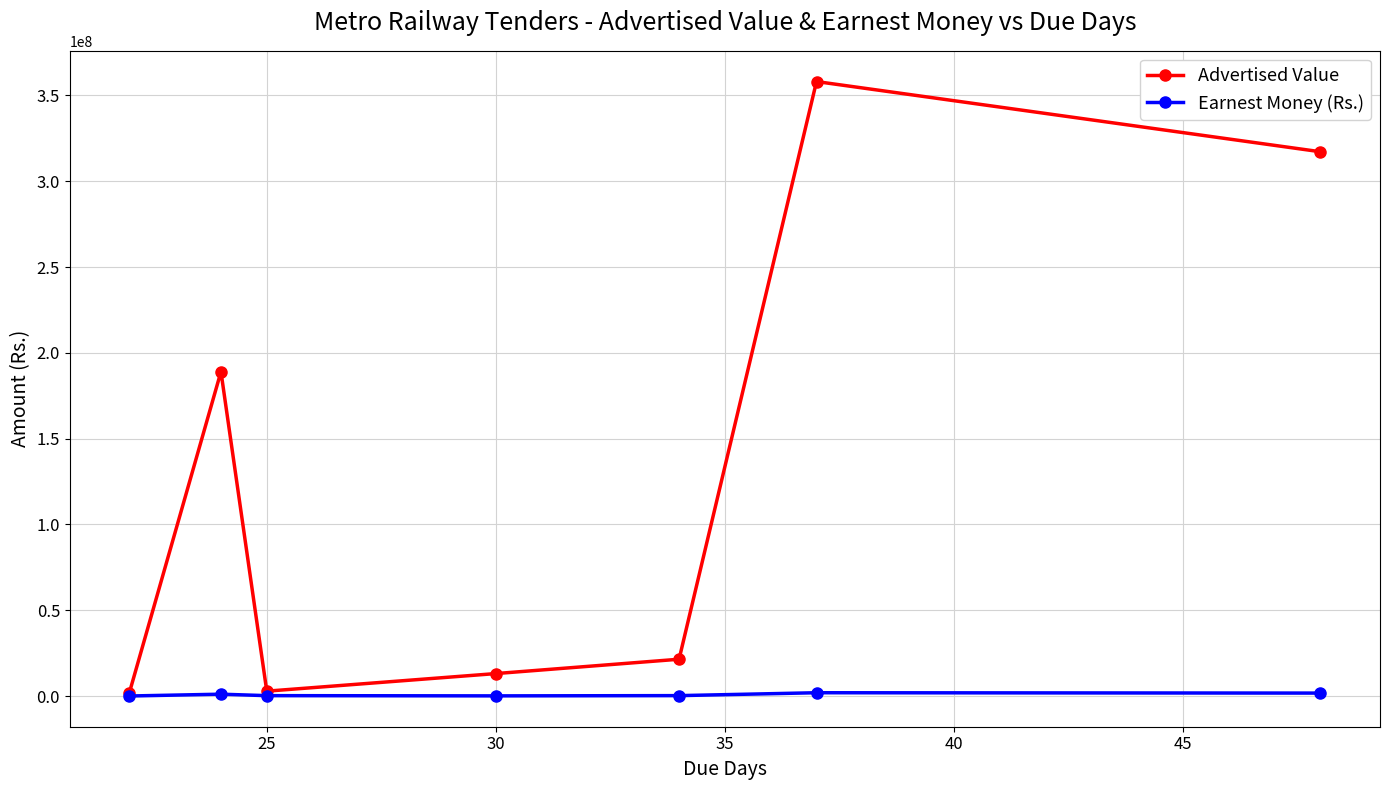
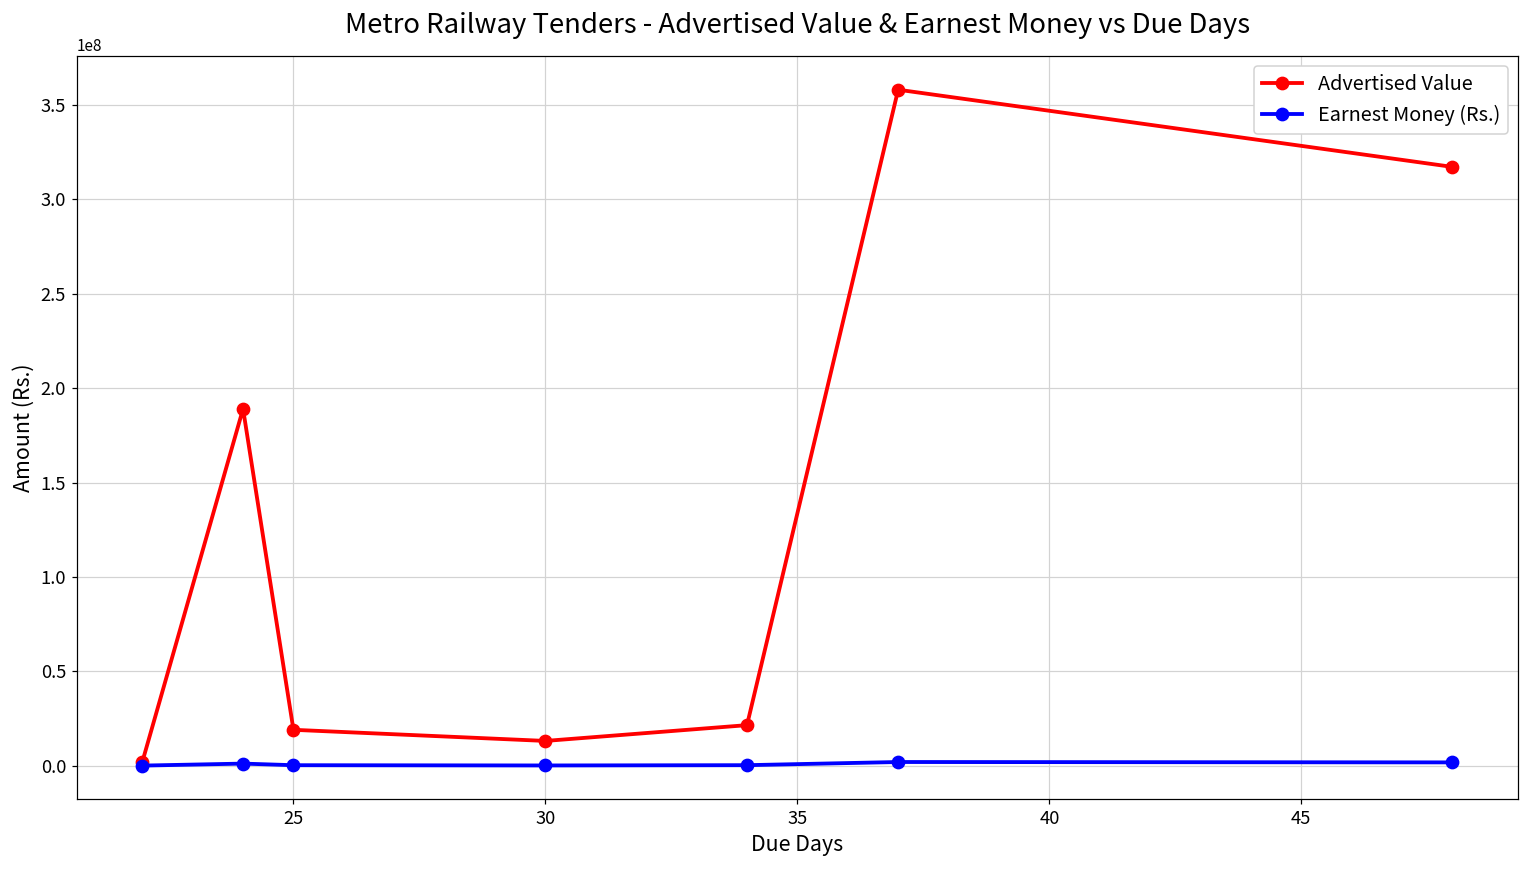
Advertised Value, 25: 3000000 -> 19000000
